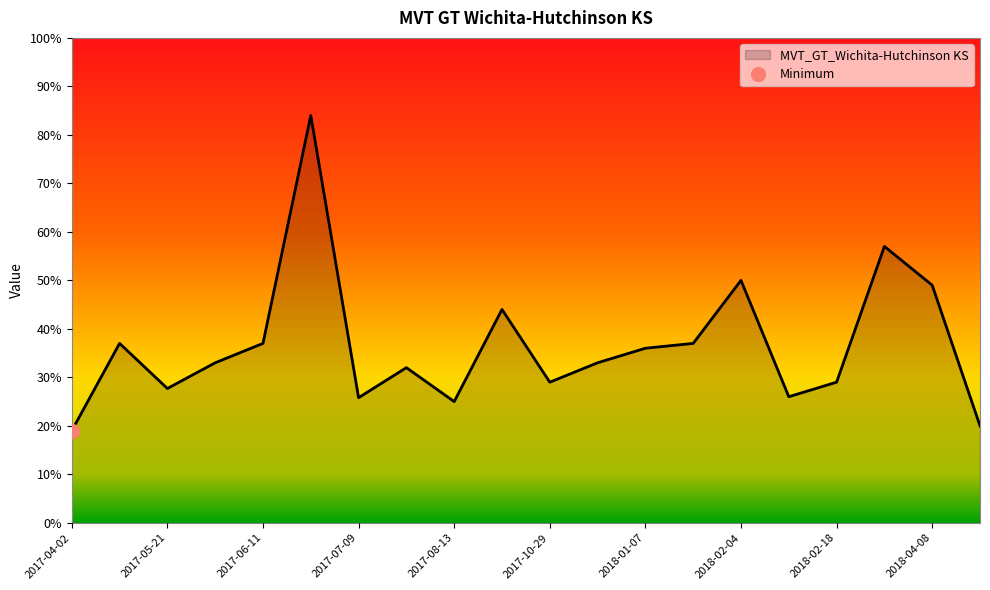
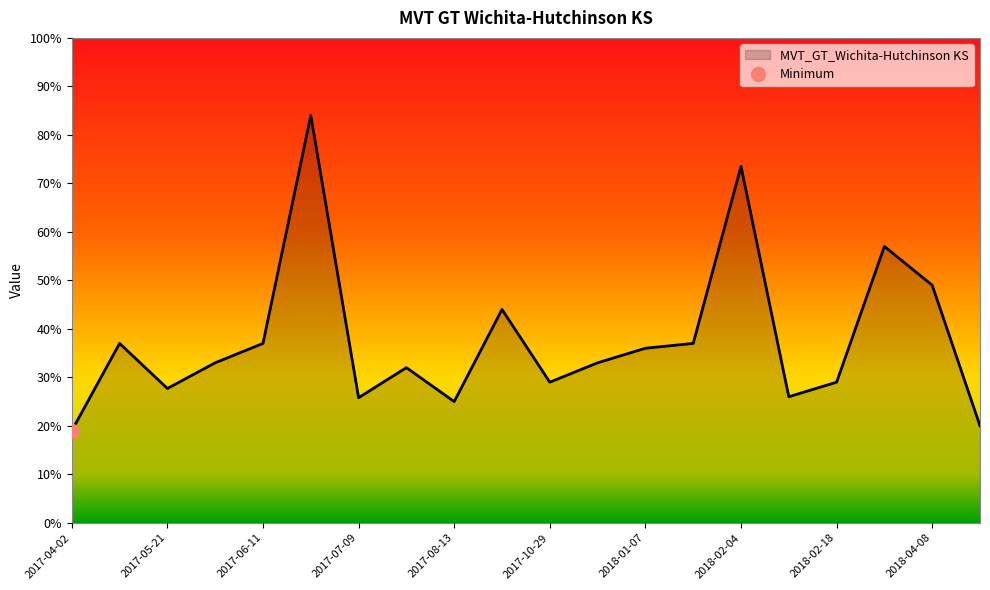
MVT_GT_Wichita-Hutchinson KS, 2018-02-04: 50% -> 74%
